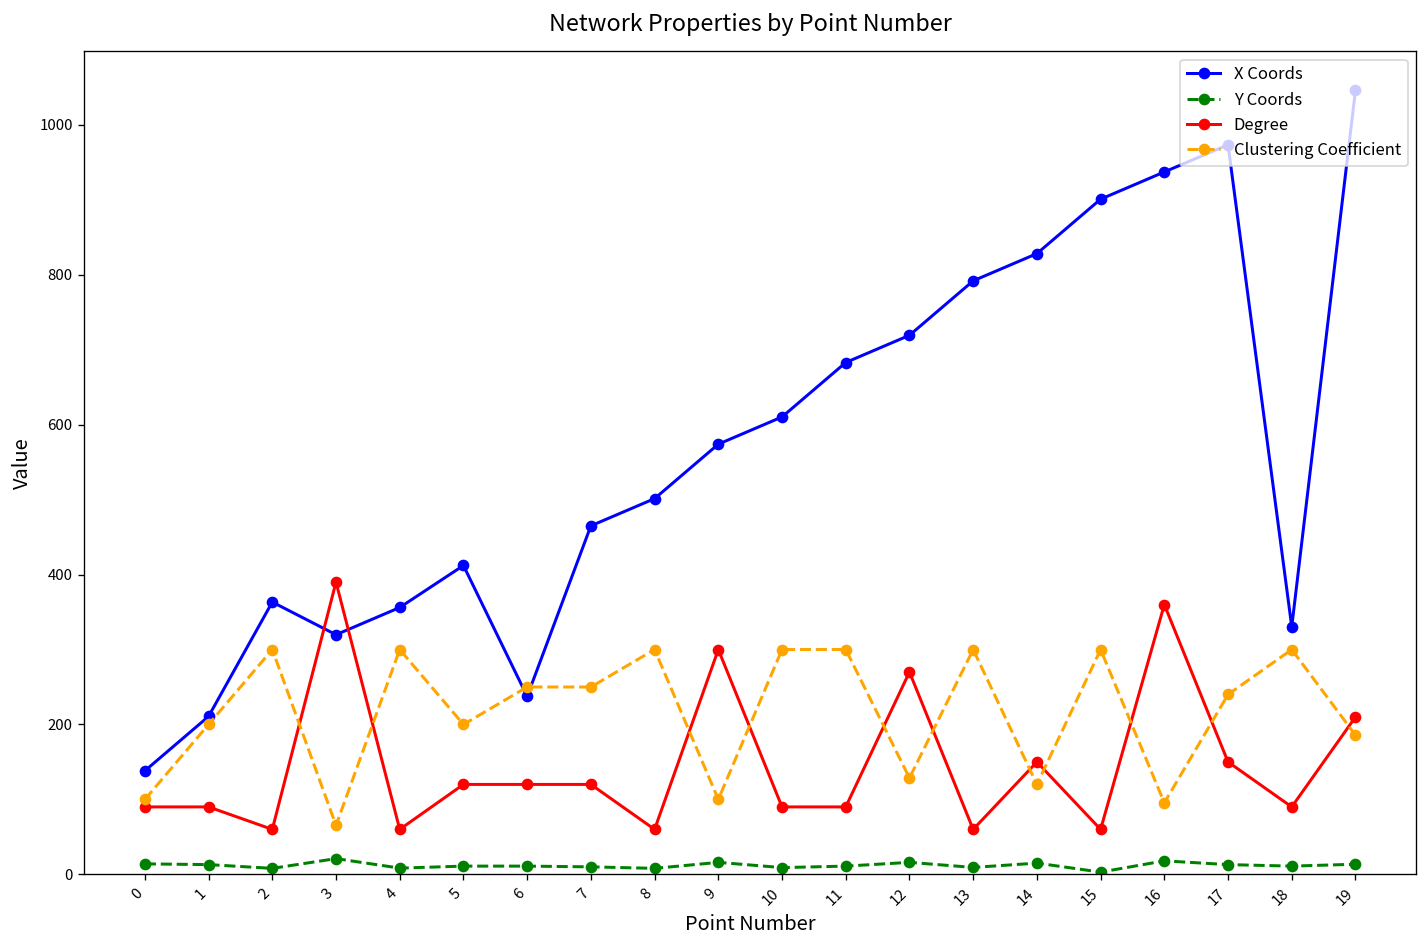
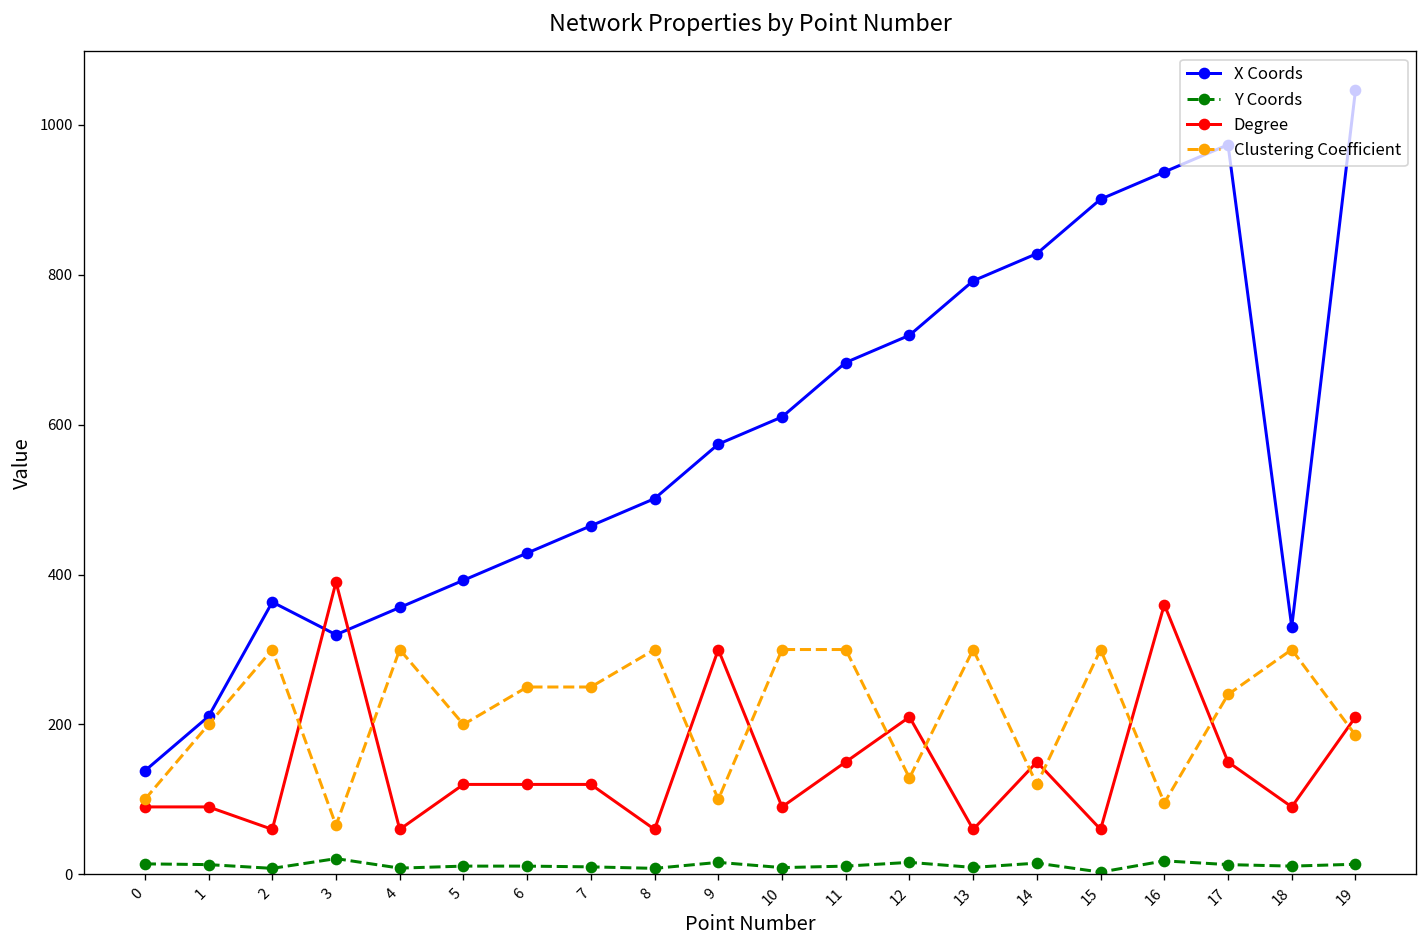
X Coords, 5: 410 -> 390
X Coords, 6: 240 -> 430
Degree, 11: 90 -> 150
Degree, 12: 270 -> 210
